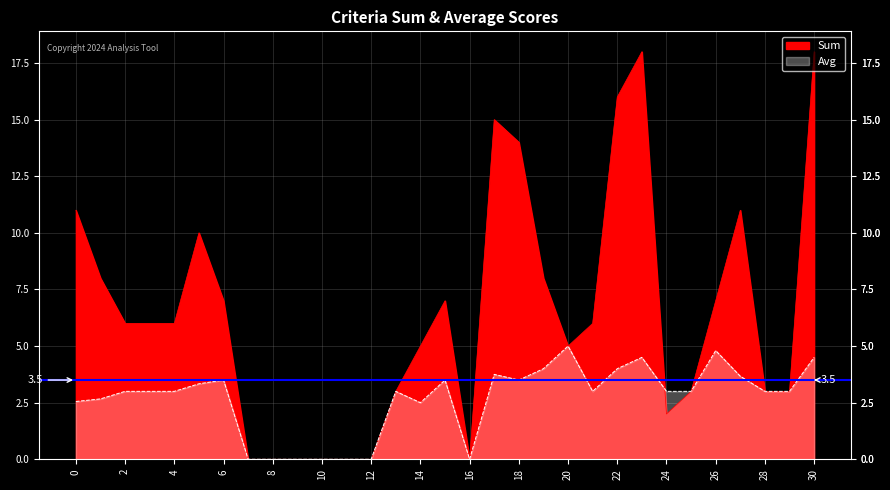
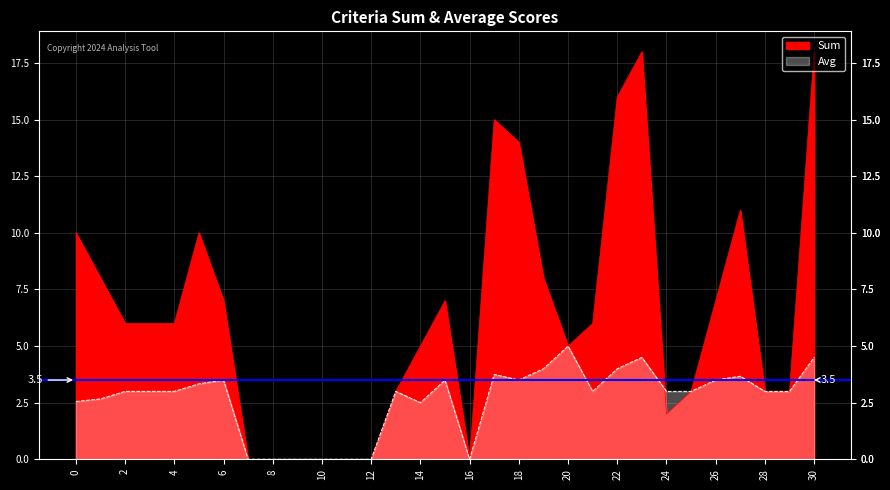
Sum, 0: 11 -> 10
Avg, 26: 4.8 -> 3.5
